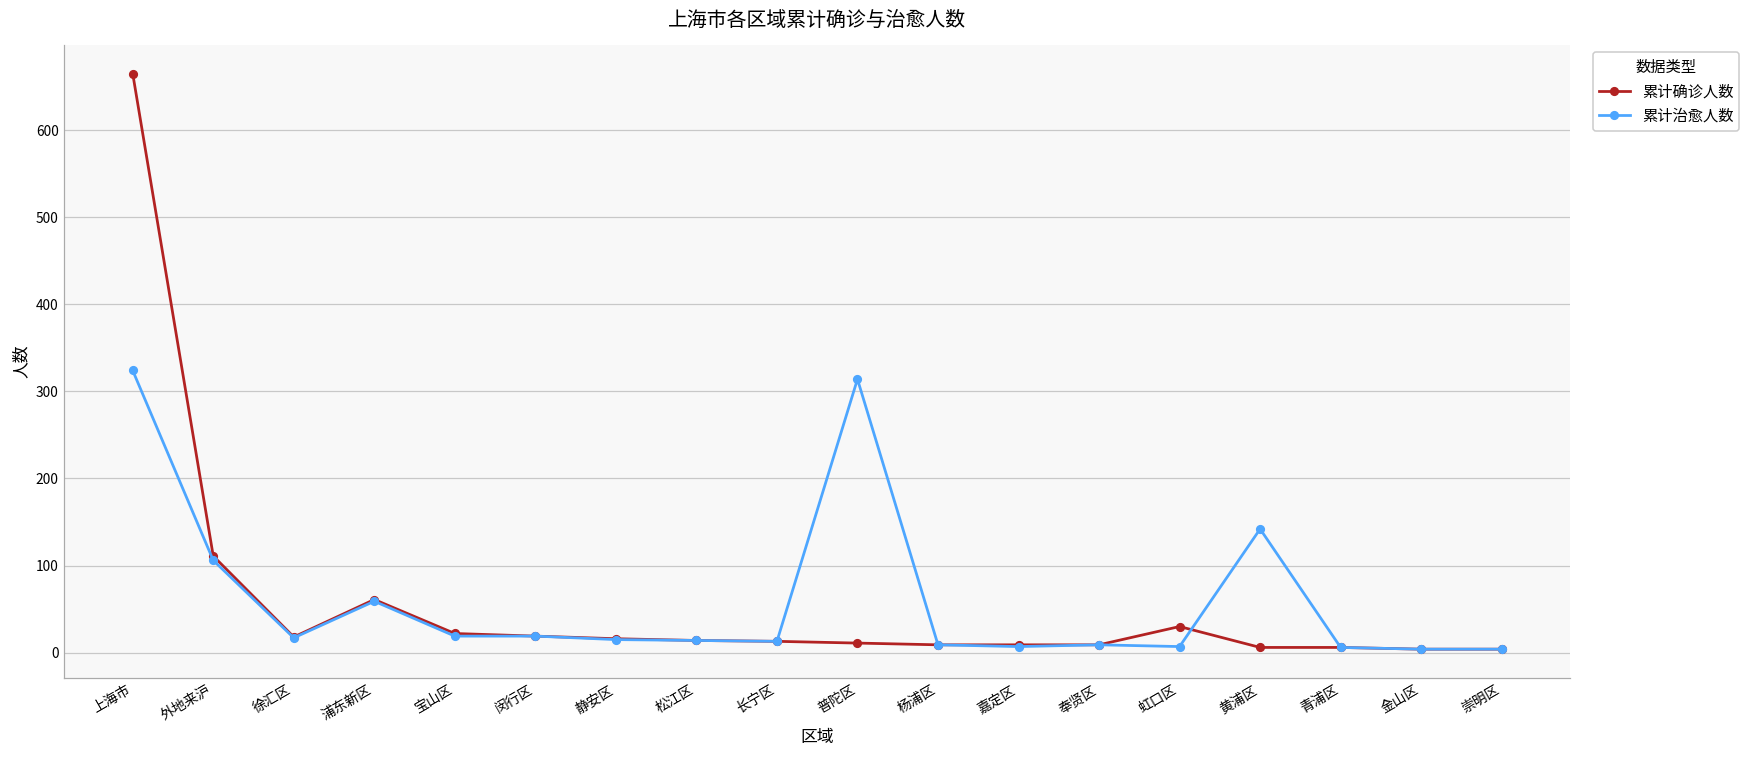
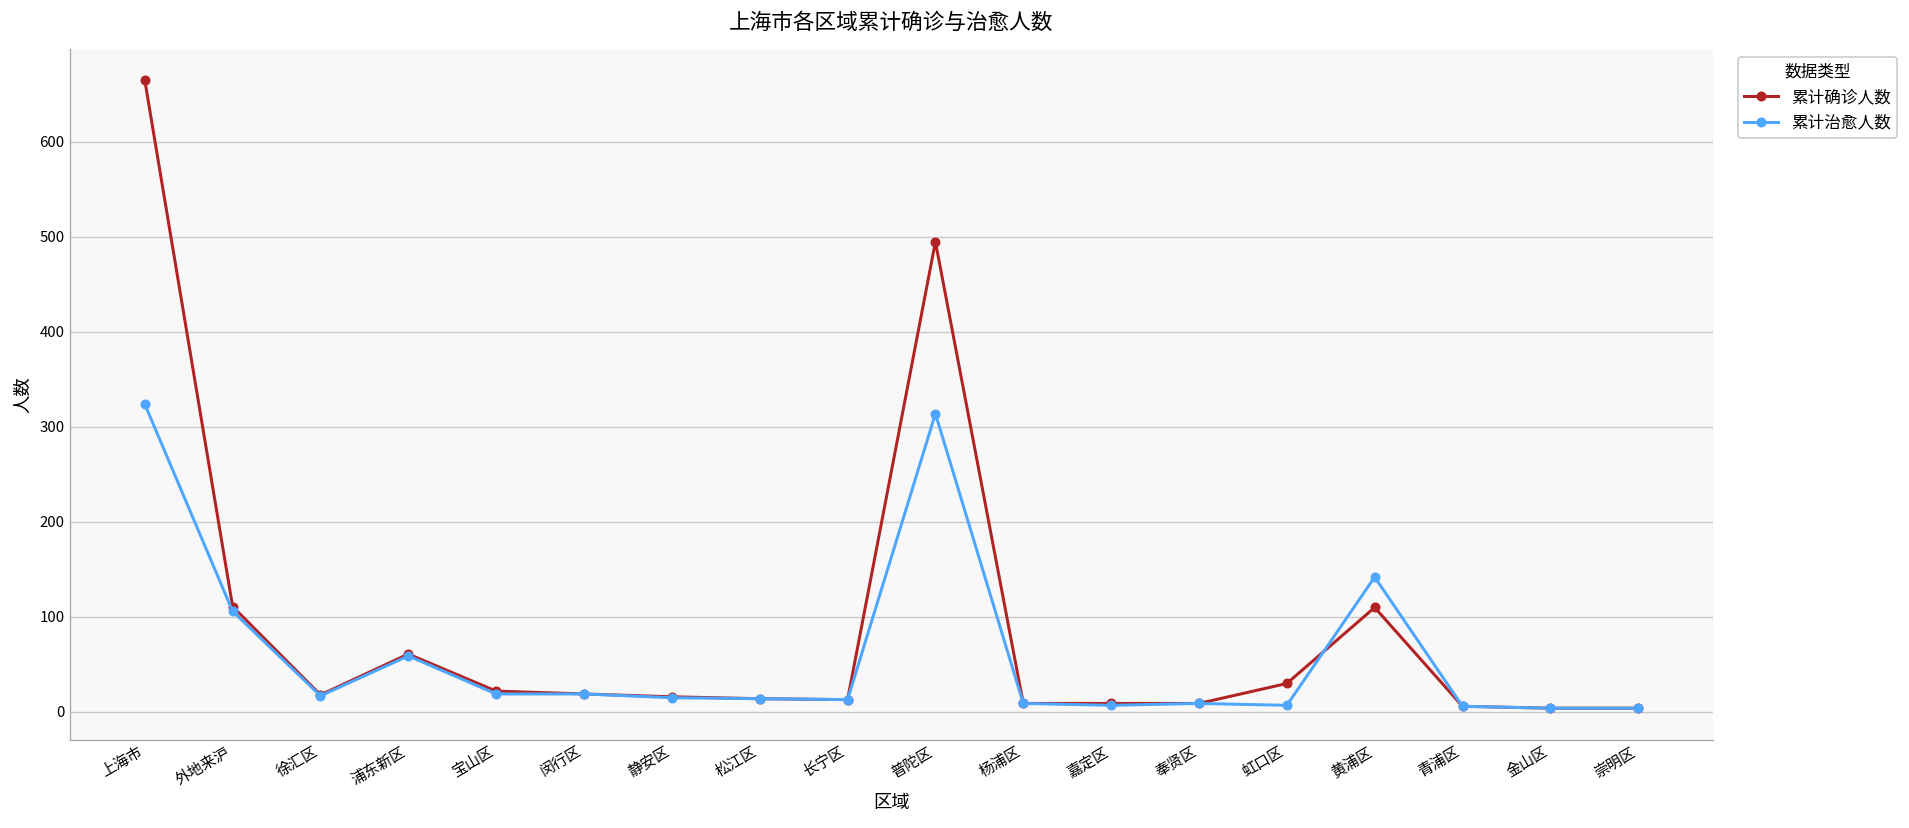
累计确诊人数, 普陀区: 10 -> 500
累计确诊人数, 黄浦区: 10 -> 110
